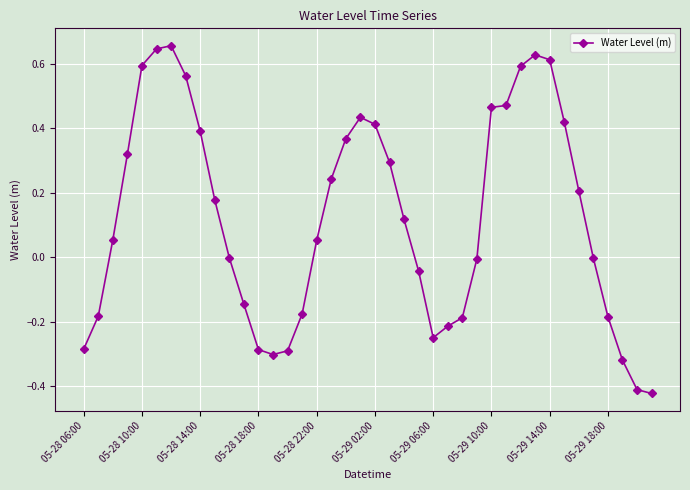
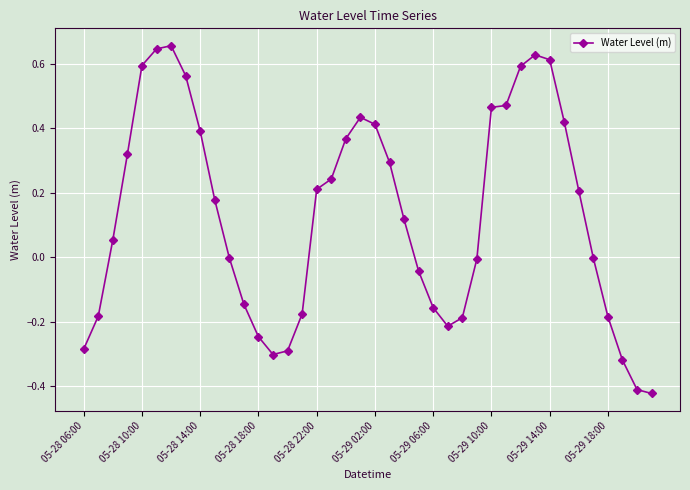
05-28 18:00: -0.29 -> -0.25
05-28 22:00: 0.05 -> 0.21
05-29 06:00: -0.25 -> -0.16
